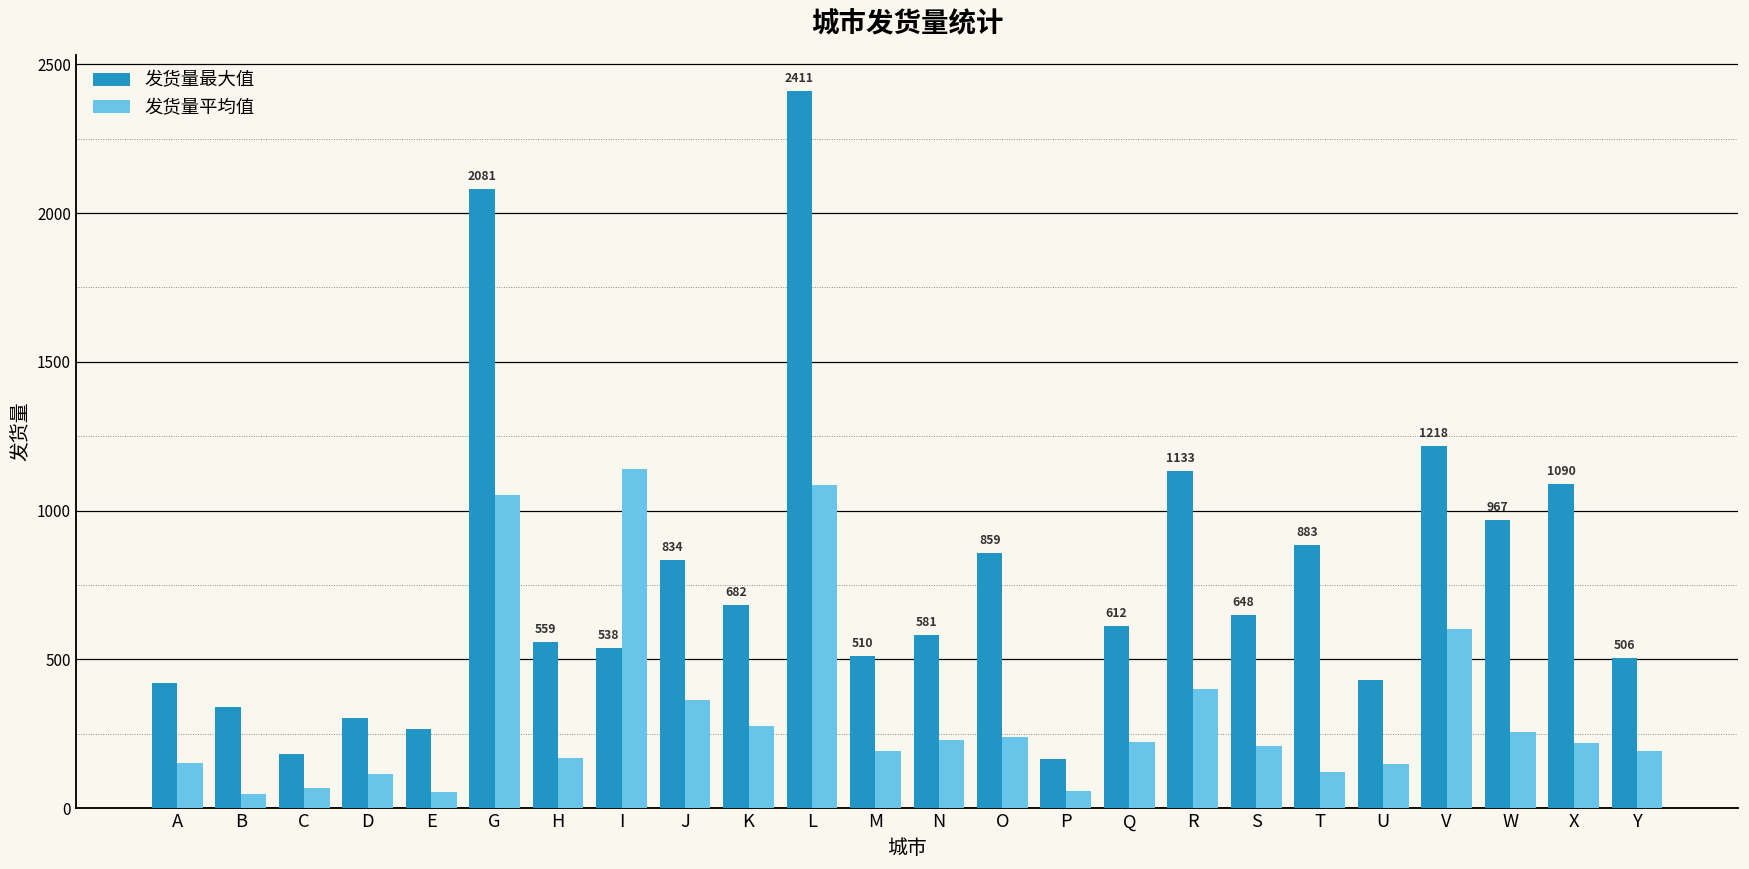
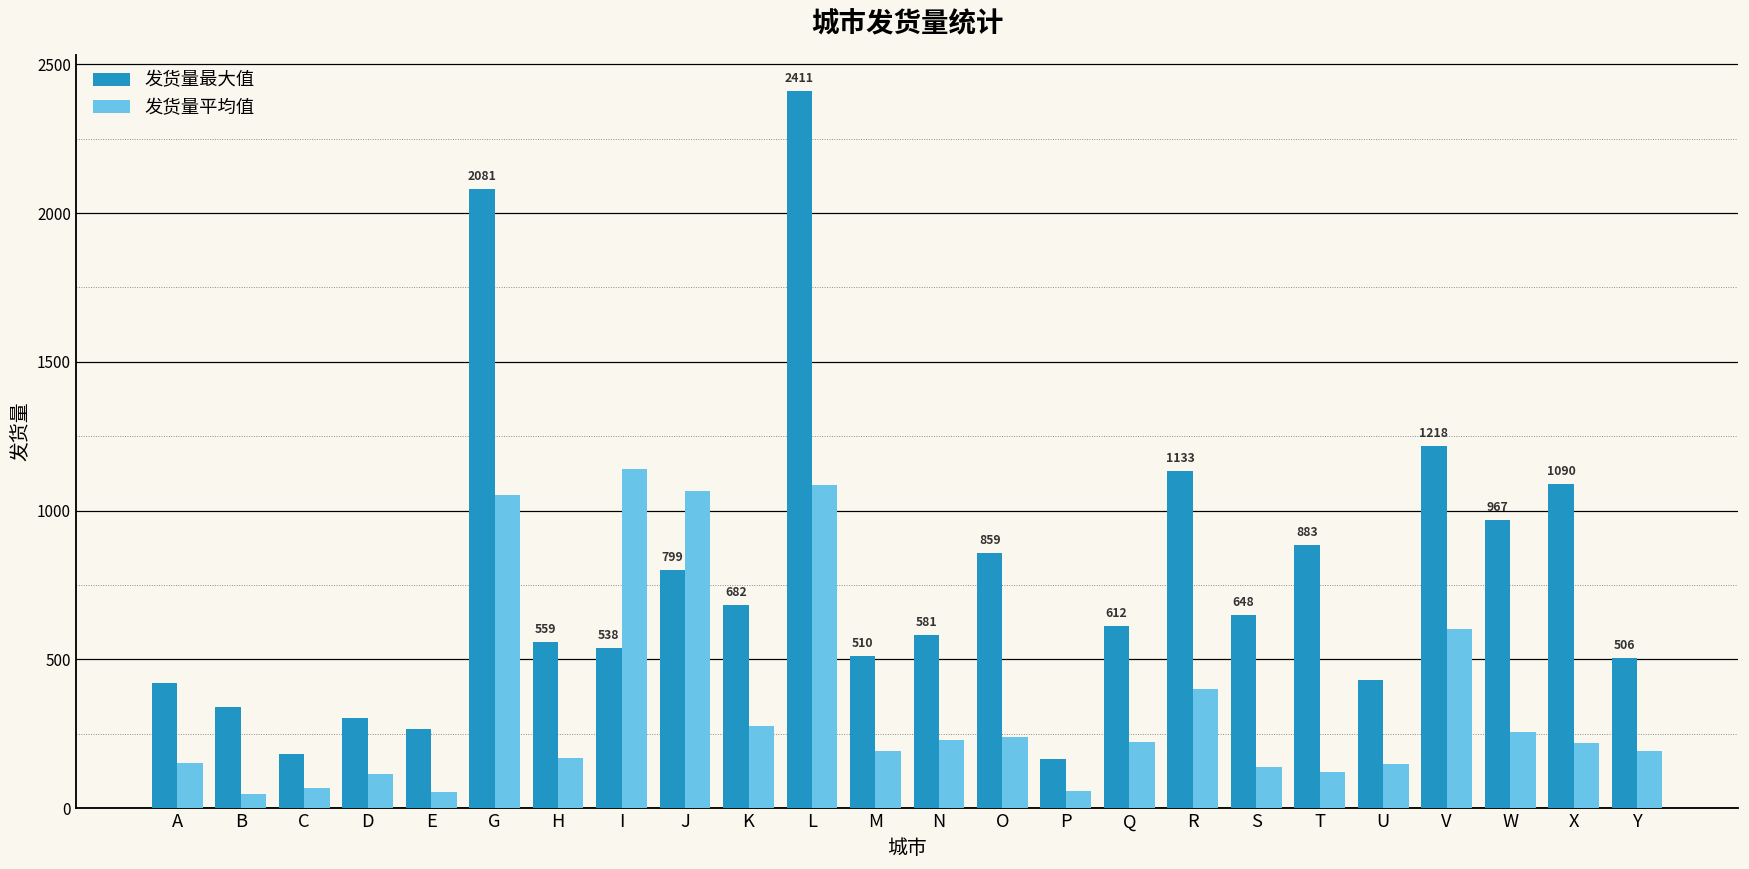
发货量最大值, J: 834 -> 799
发货量平均值, J: 360 -> 1060
发货量平均值, S: 210 -> 140
